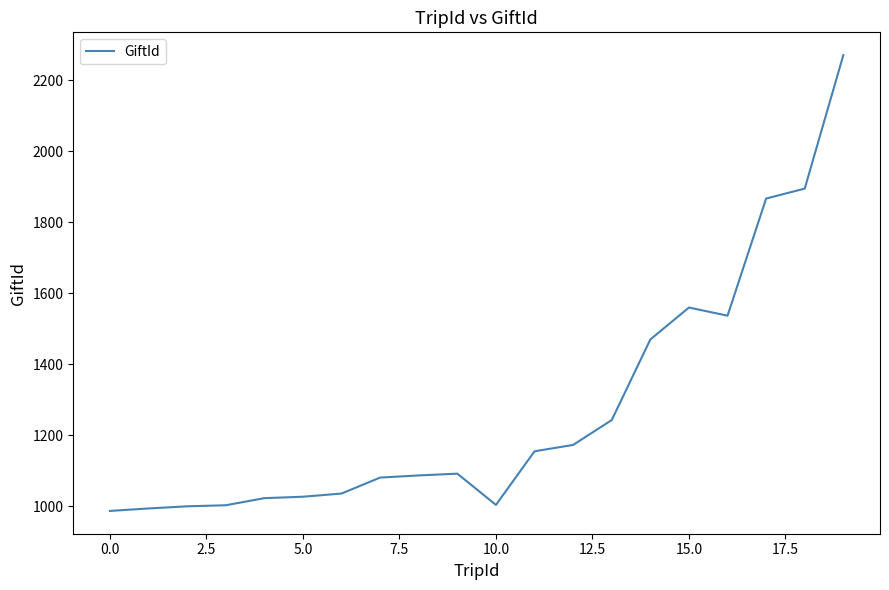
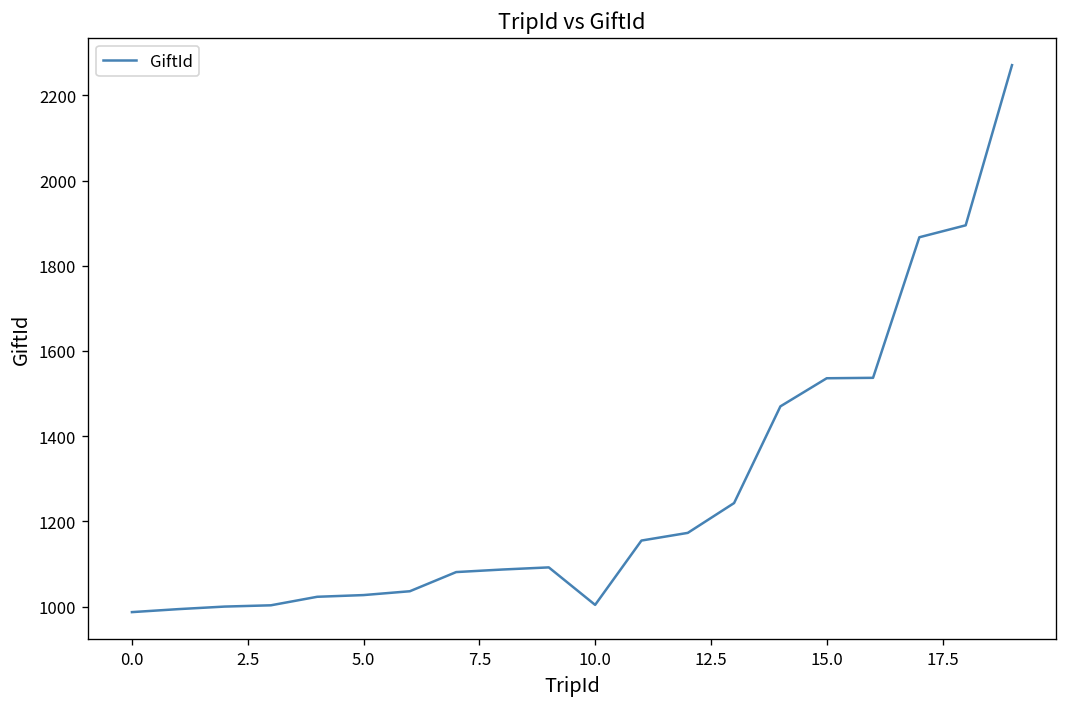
15.0: 1560 -> 1540
